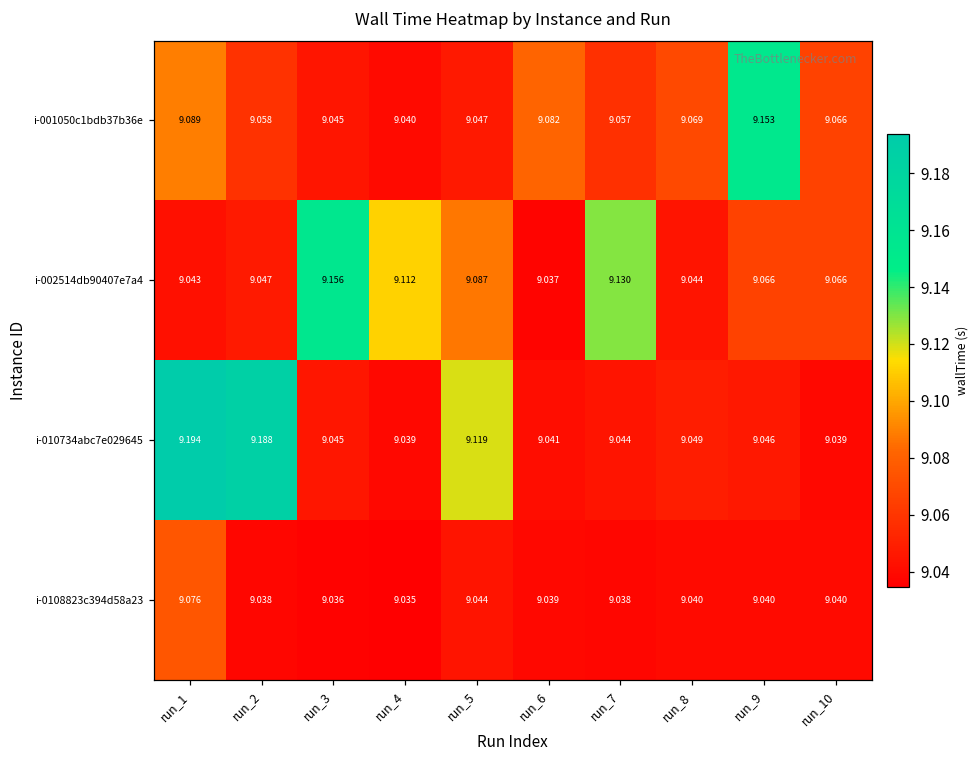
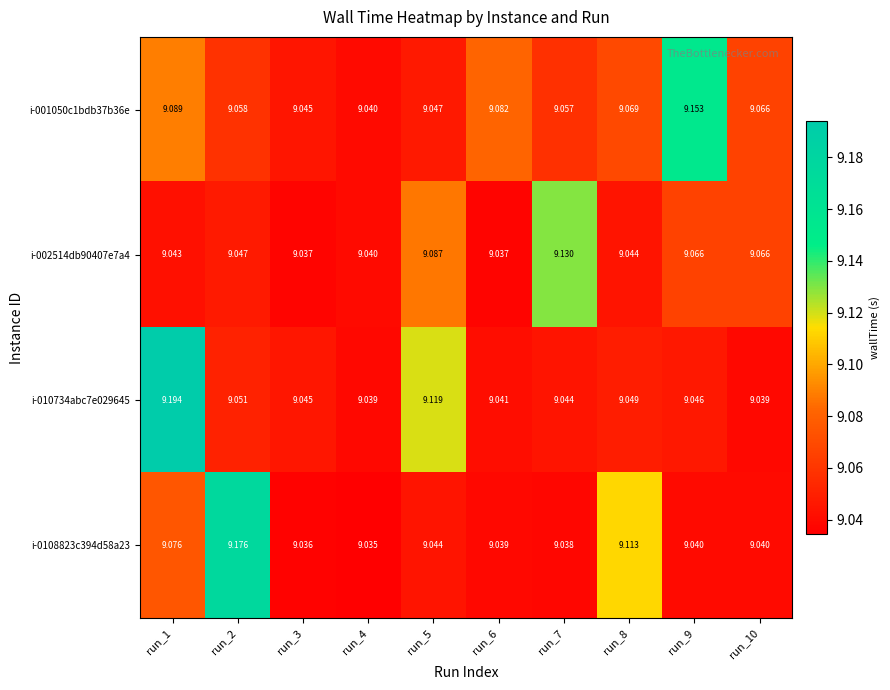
i-002514db90407e7a4, run_3: 9.156 -> 9.037
i-002514db90407e7a4, run_4: 9.112 -> 9.040
i-010734abc7e029645, run_2: 9.188 -> 9.051
i-0108823c394d58a23, run_2: 9.038 -> 9.176
i-0108823c394d58a23, run_8: 9.040 -> 9.113
